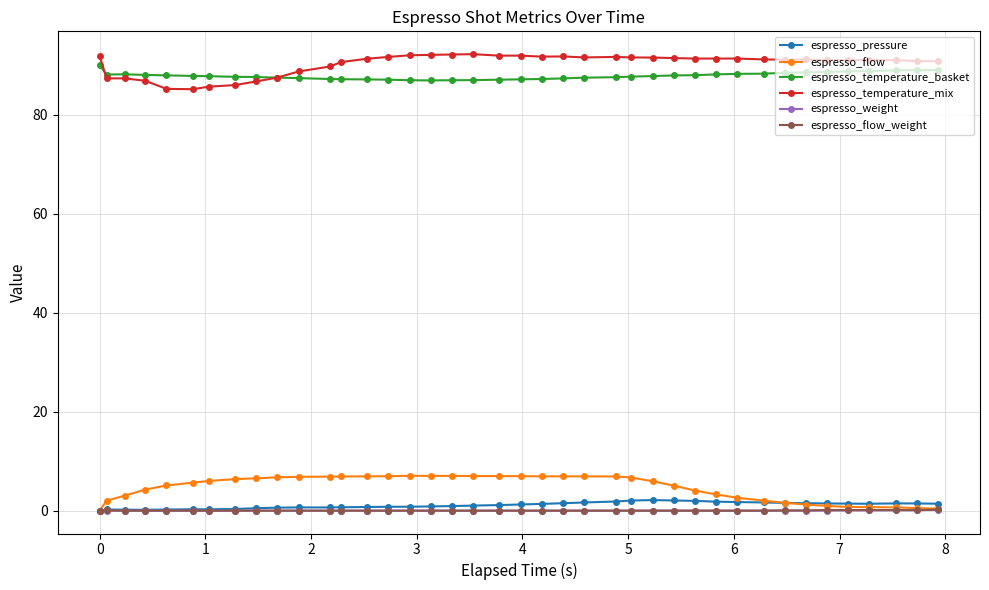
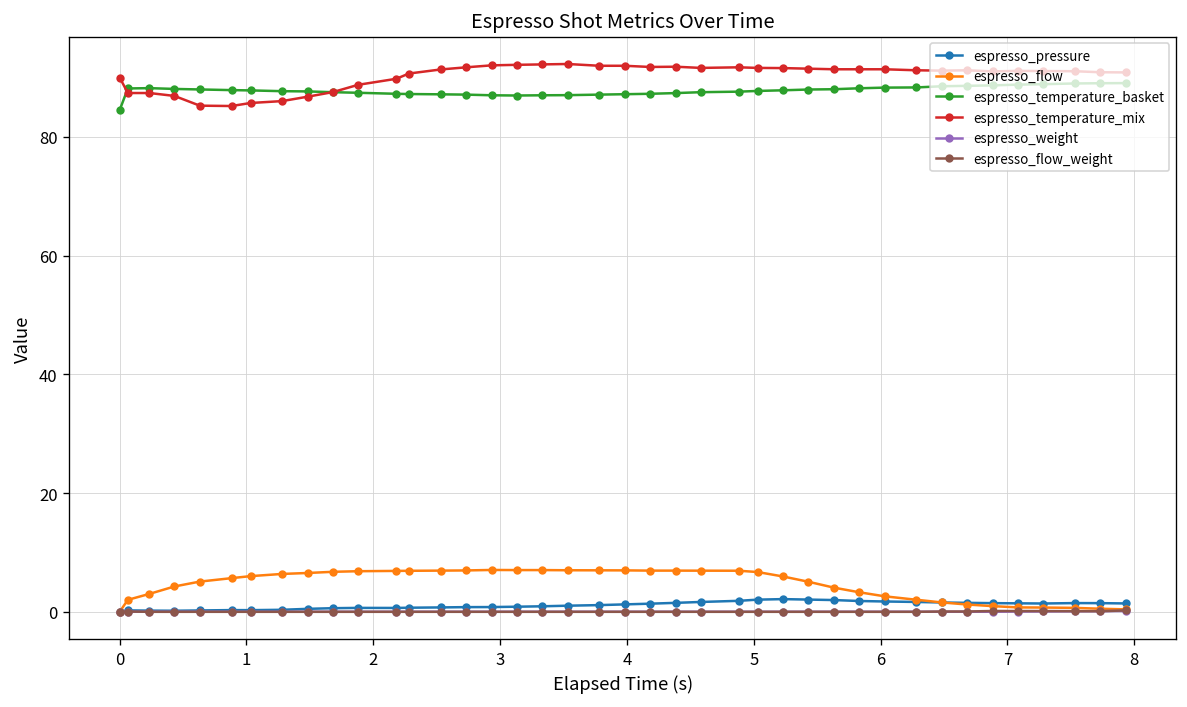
espresso_temperature_basket, 0: 90 -> 85
espresso_temperature_mix, 0: 92 -> 90
